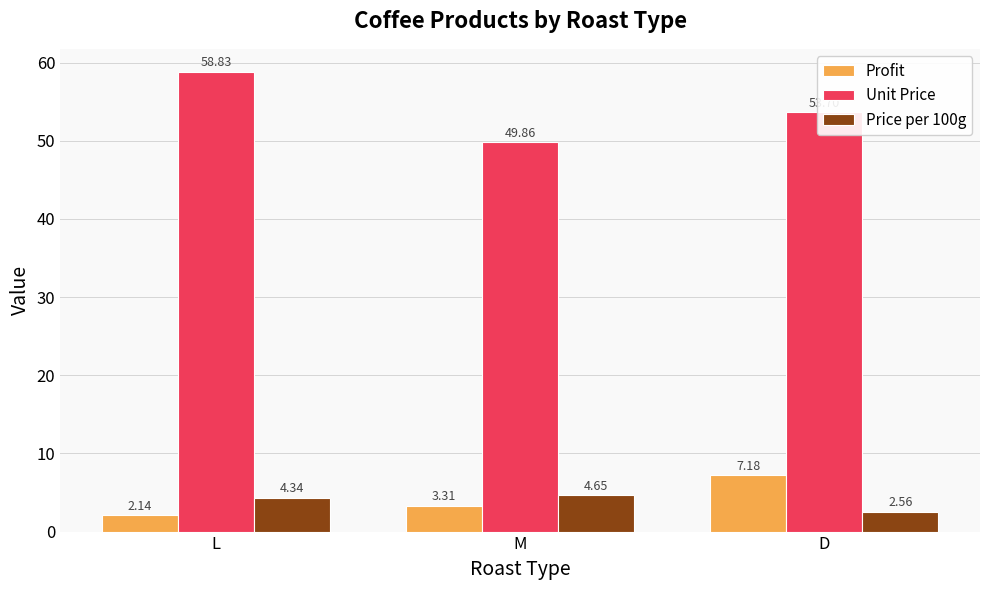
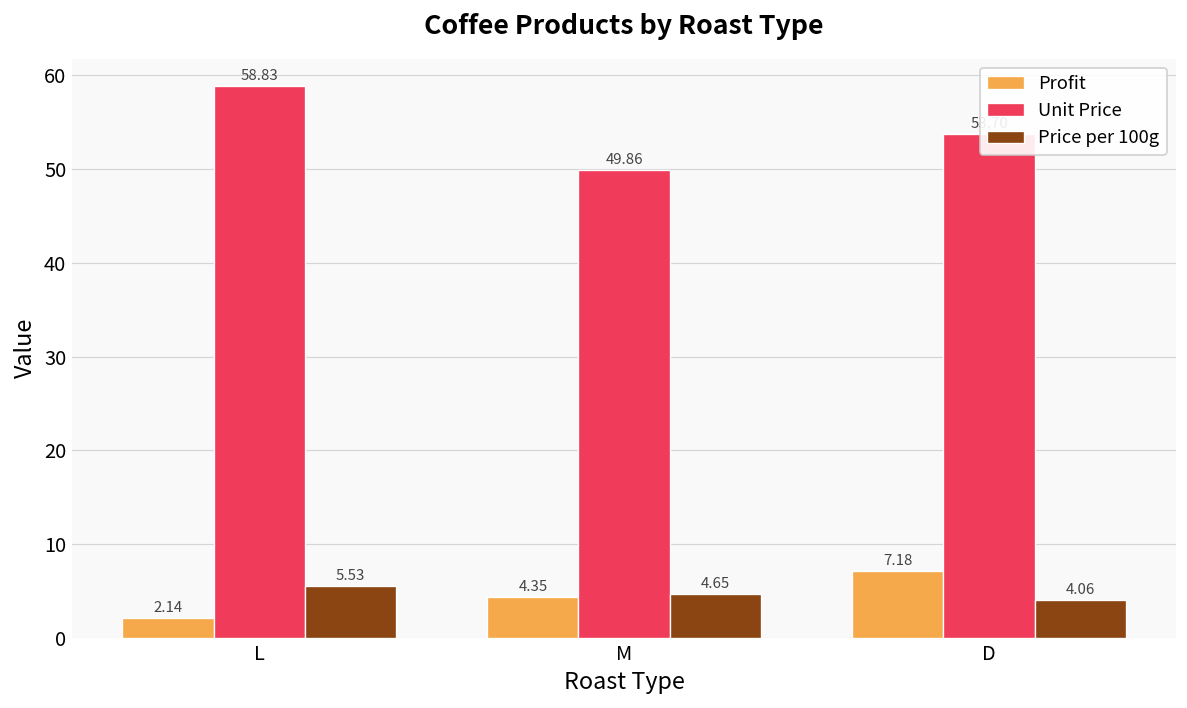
Price per 100g, L: 4.34 -> 5.53
Profit, M: 3.31 -> 4.35
Price per 100g, D: 2.56 -> 4.06
